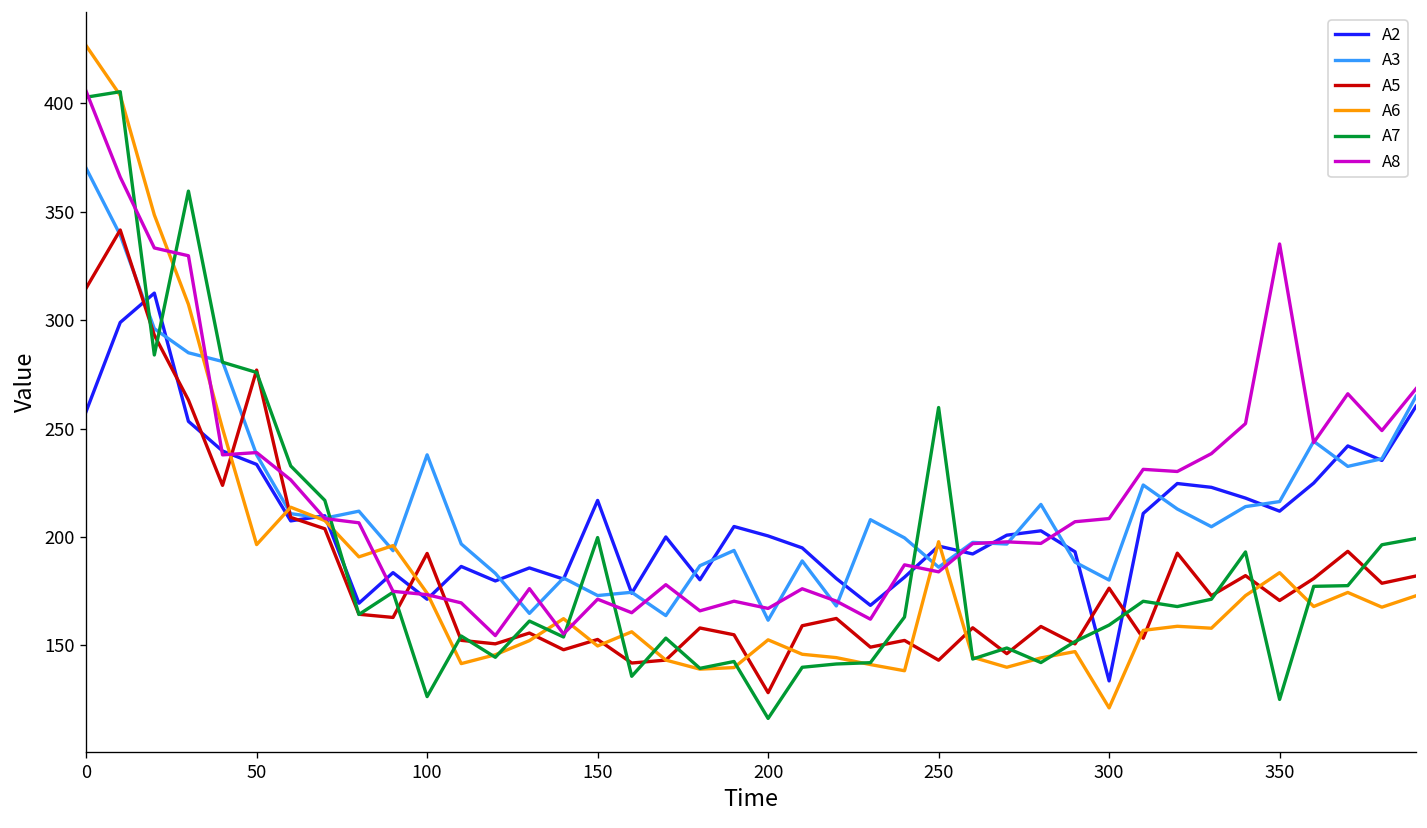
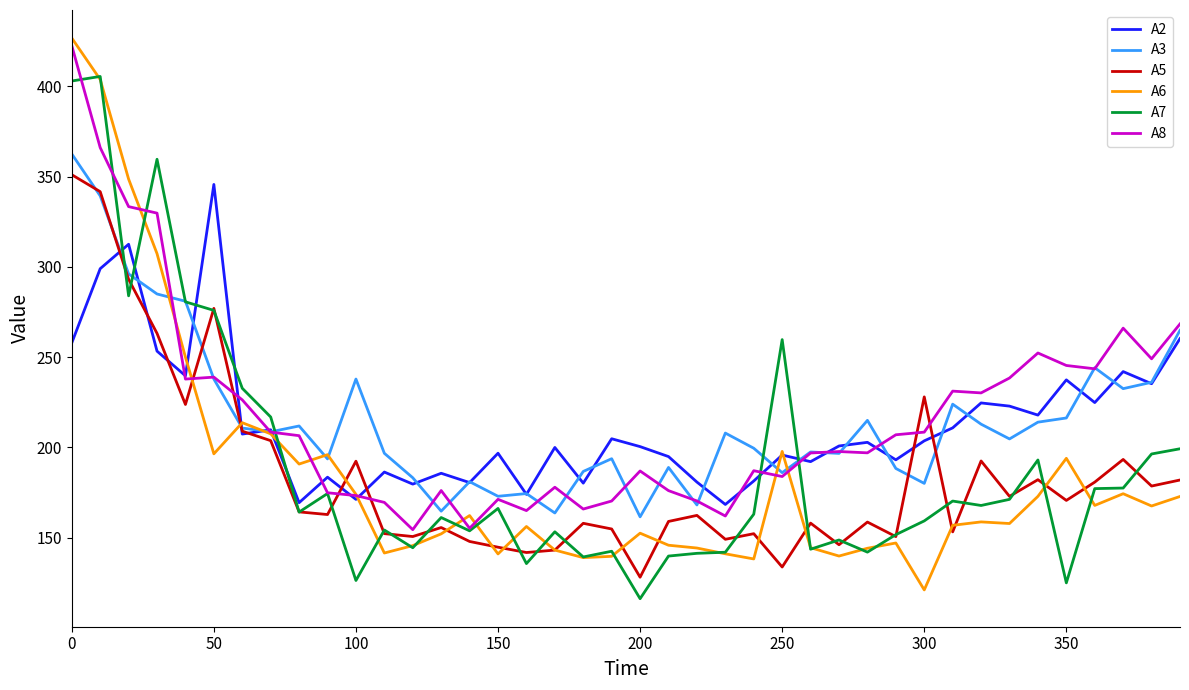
A3, 0: 370 -> 363
A5, 0: 315 -> 351
A8, 0: 406 -> 422
A2, 50: 233 -> 346
A2, 150: 217 -> 197
A5, 150: 153 -> 145
A6, 150: 150 -> 141
A7, 150: 200 -> 166
A8, 200: 167 -> 187
A5, 250: 143 -> 134
A2, 300: 134 -> 204
A5, 300: 176 -> 228
A2, 350: 212 -> 237
A6, 350: 184 -> 194
A8, 350: 335 -> 245
